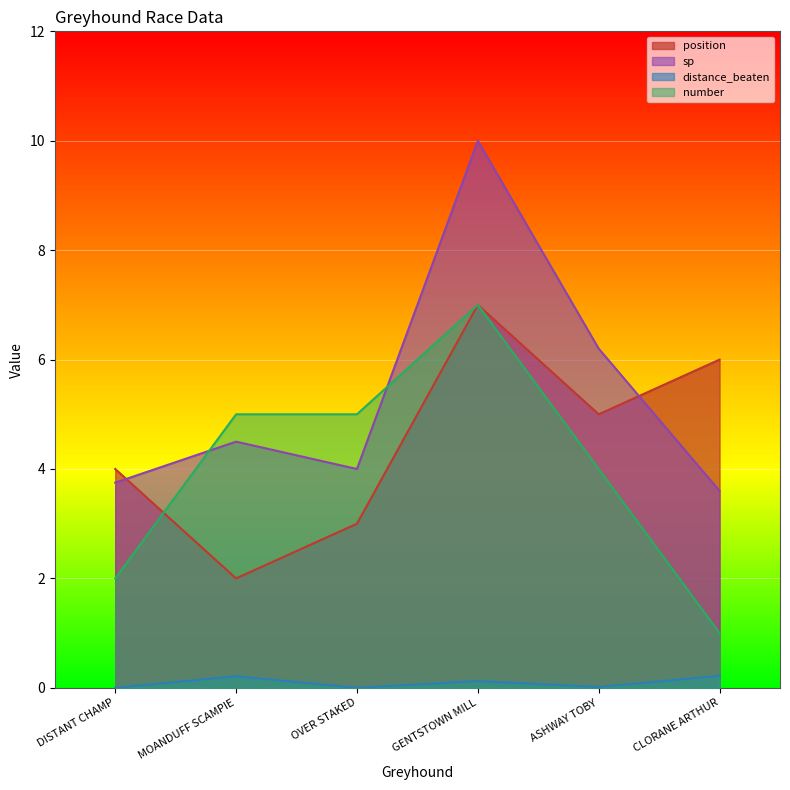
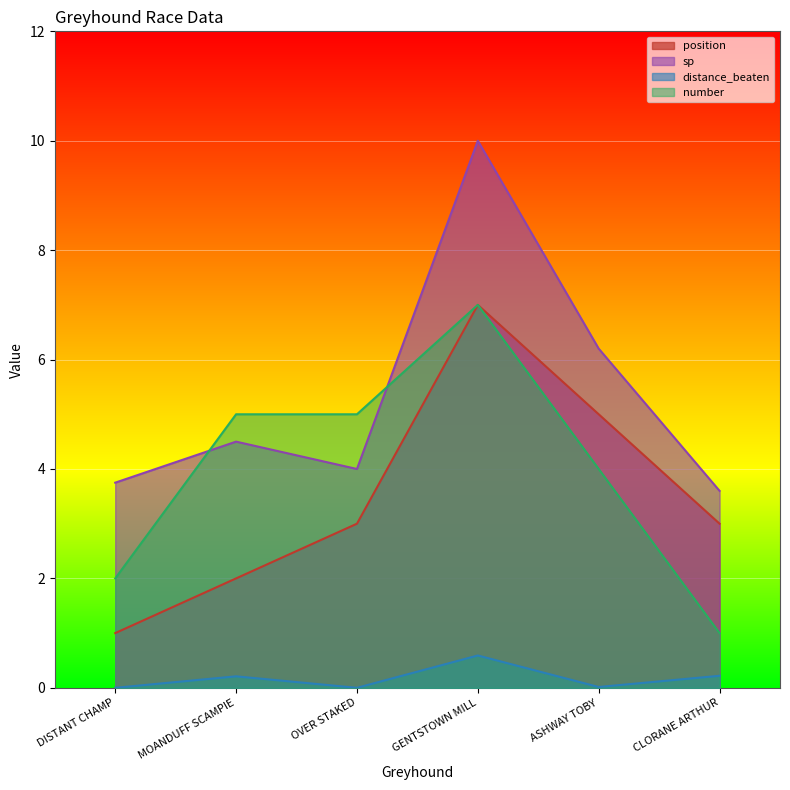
position, DISTANT CHAMP: 4 -> 1
distance_beaten, GENTSTOWN MILL: 0.1 -> 0.6
position, CLORANE ARTHUR: 6 -> 3
